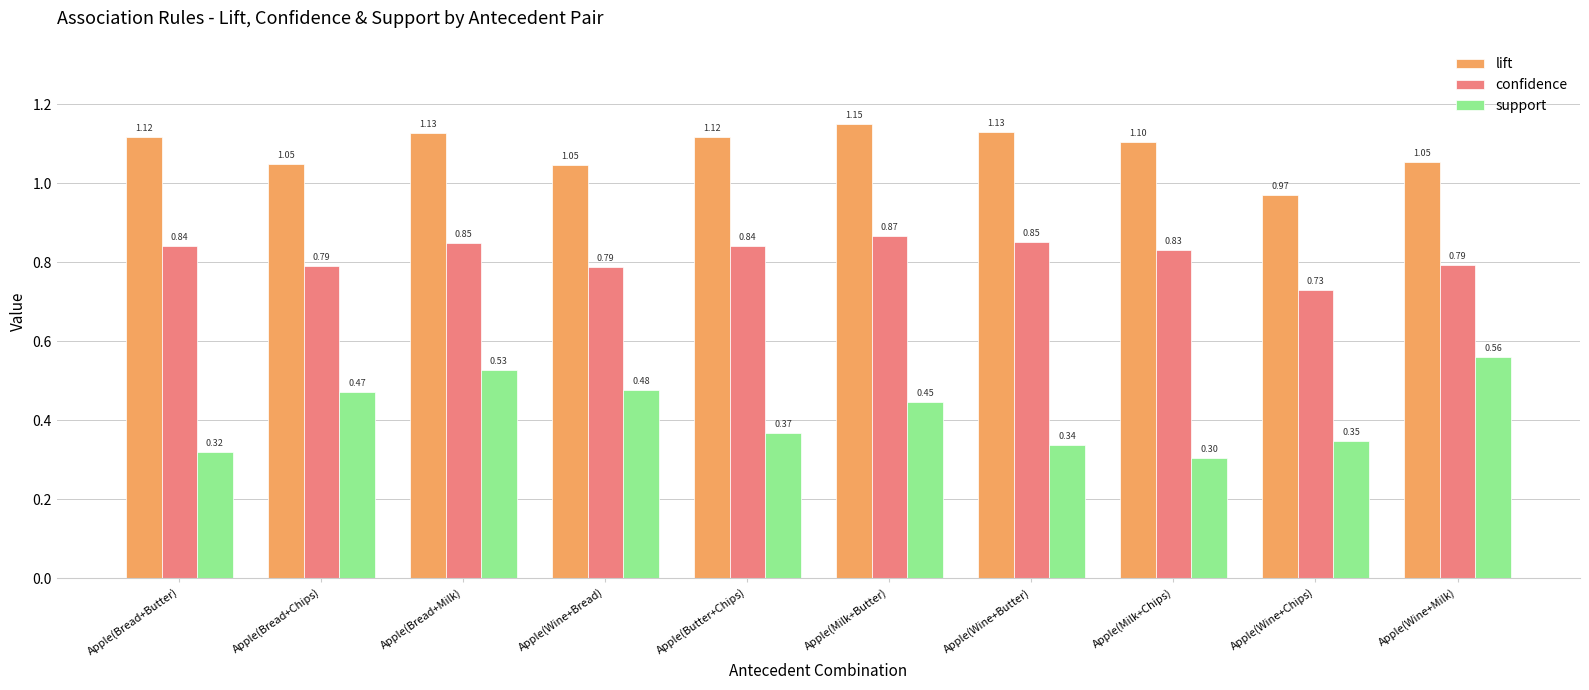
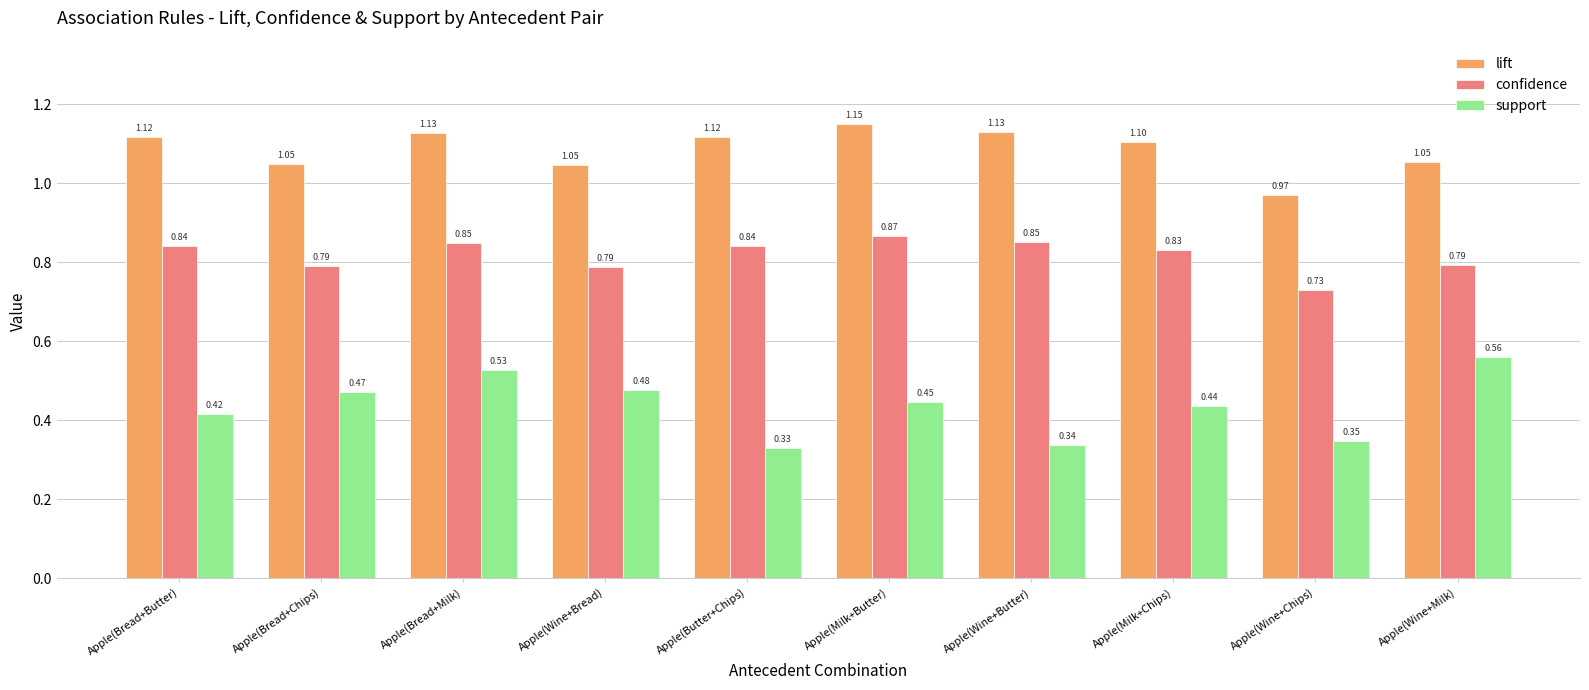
support, Apple(Bread+Butter): 0.32 -> 0.42
support, Apple(Butter+Chips): 0.37 -> 0.33
support, Apple(Milk+Chips): 0.30 -> 0.44
